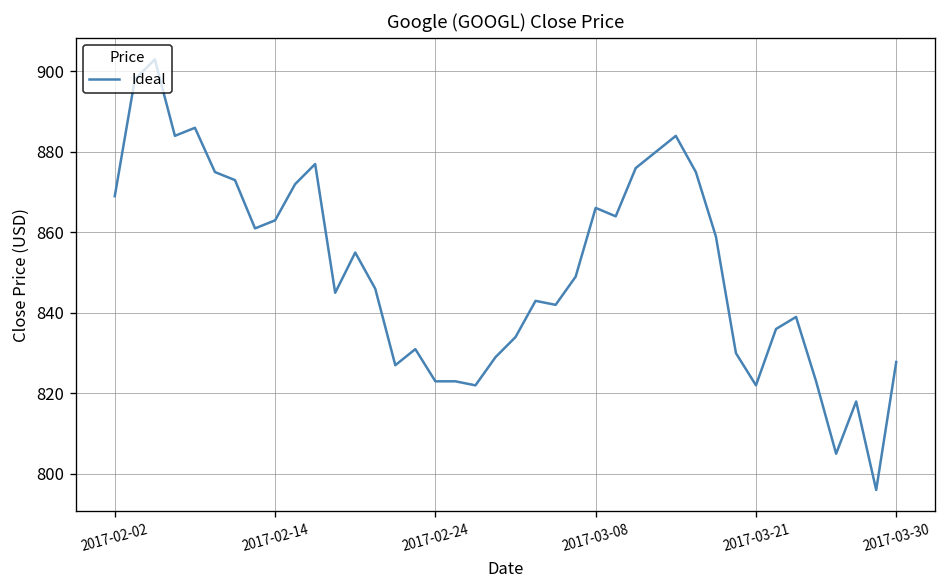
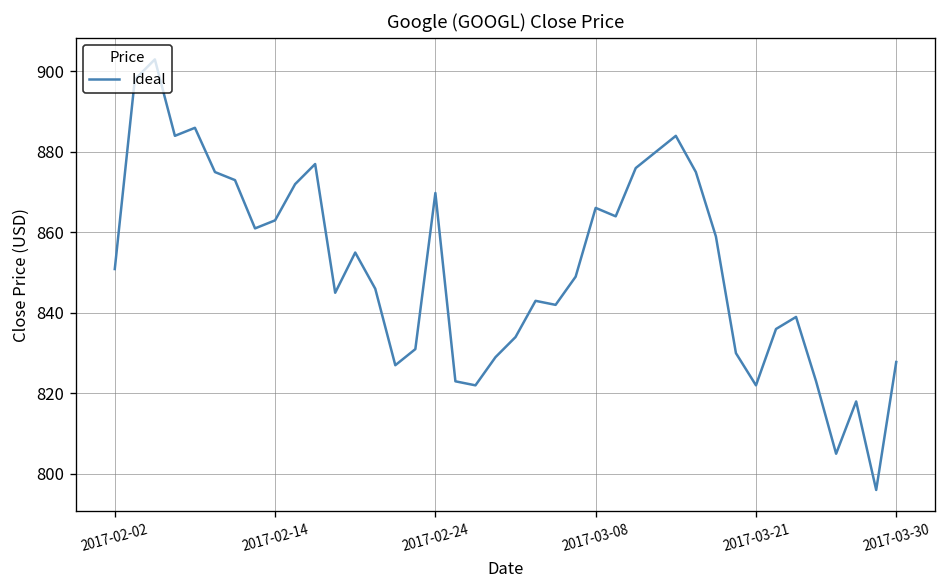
2017-02-02: 869 -> 851
2017-02-24: 823 -> 870
